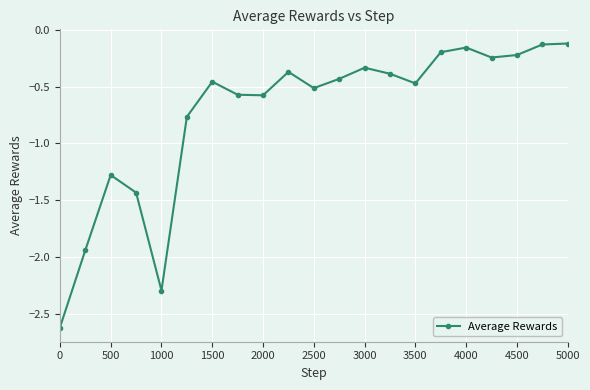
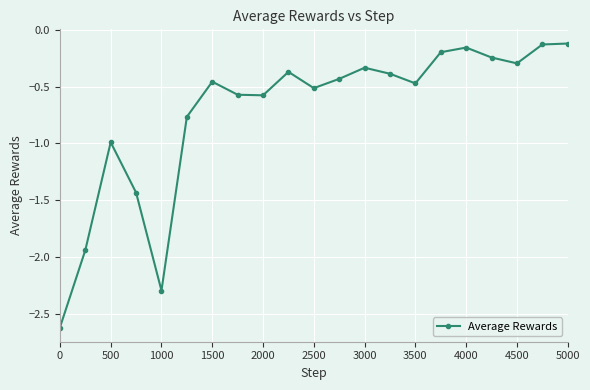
500: -1.28 -> -0.99
4500: -0.22 -> -0.29
